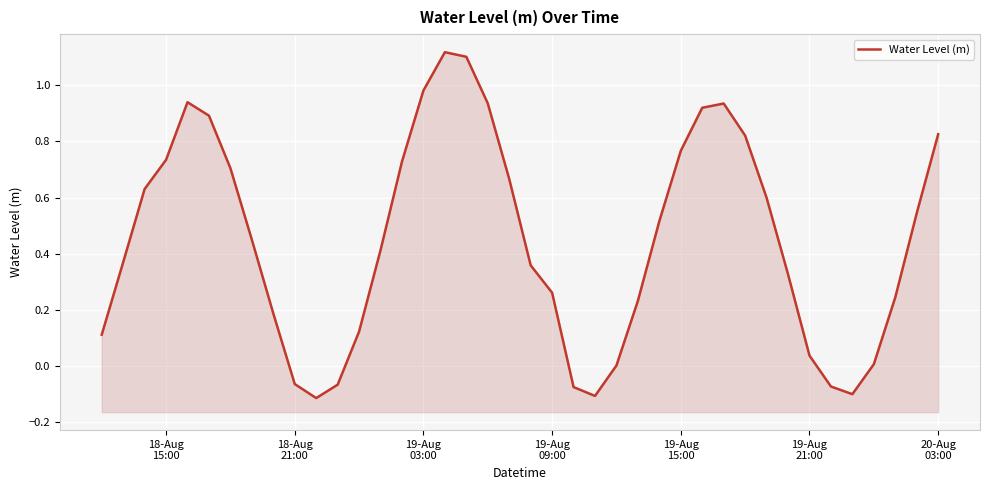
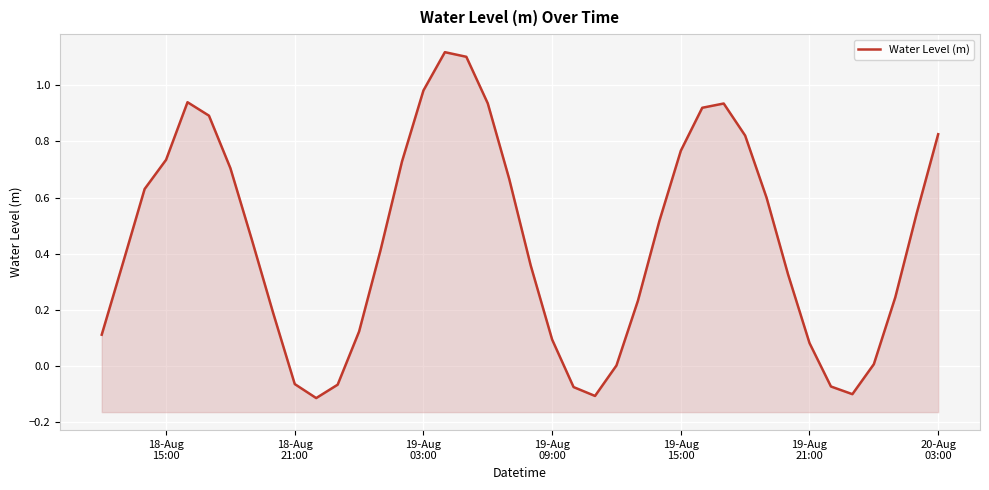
19-Aug 09:00: 0.26 -> 0.09
19-Aug 21:00: 0.04 -> 0.08
